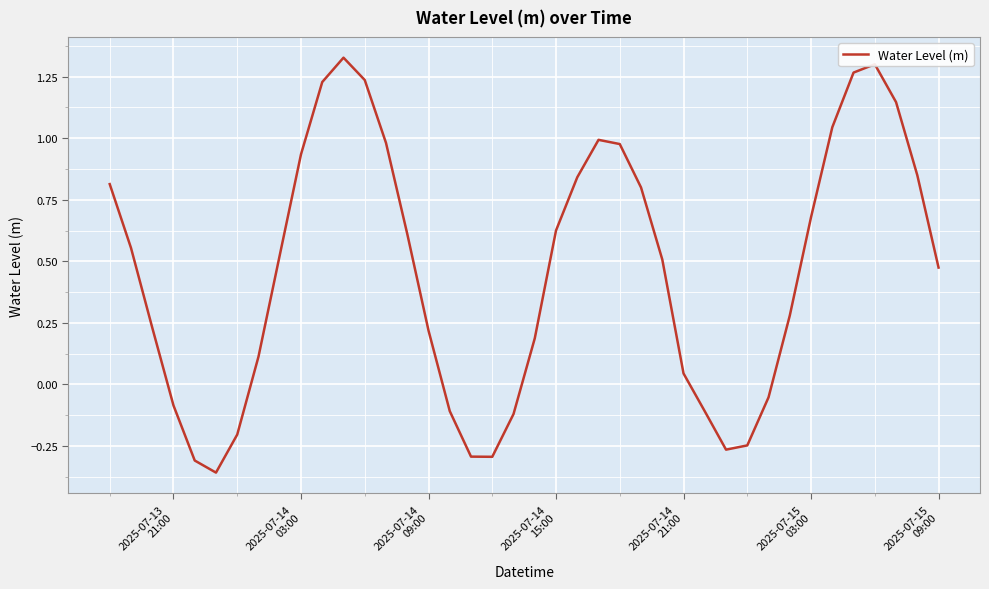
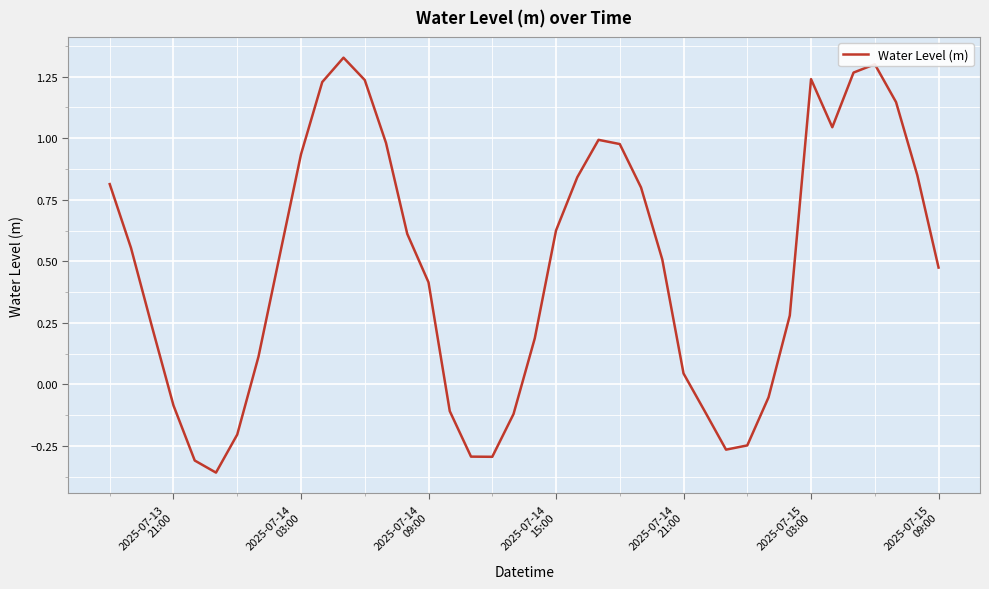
2025-07-14 09:00: 0.22 -> 0.41
2025-07-15 03:00: 0.68 -> 1.24
